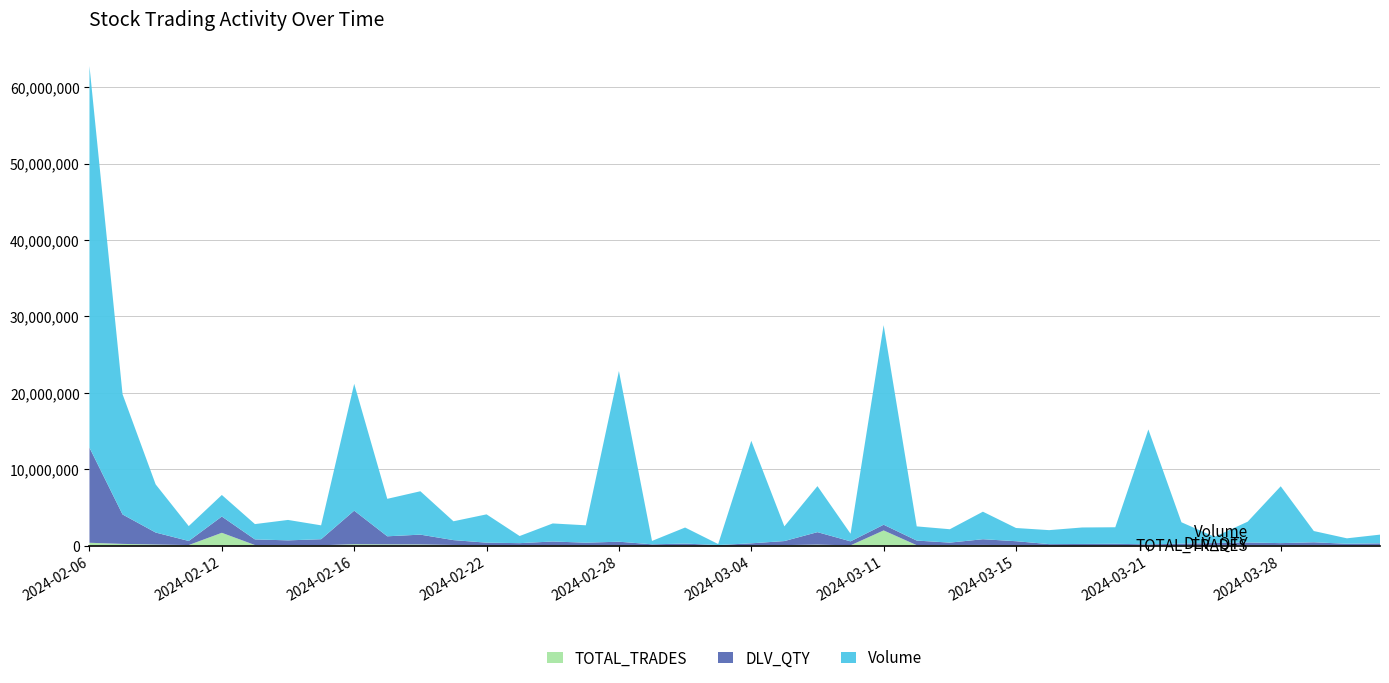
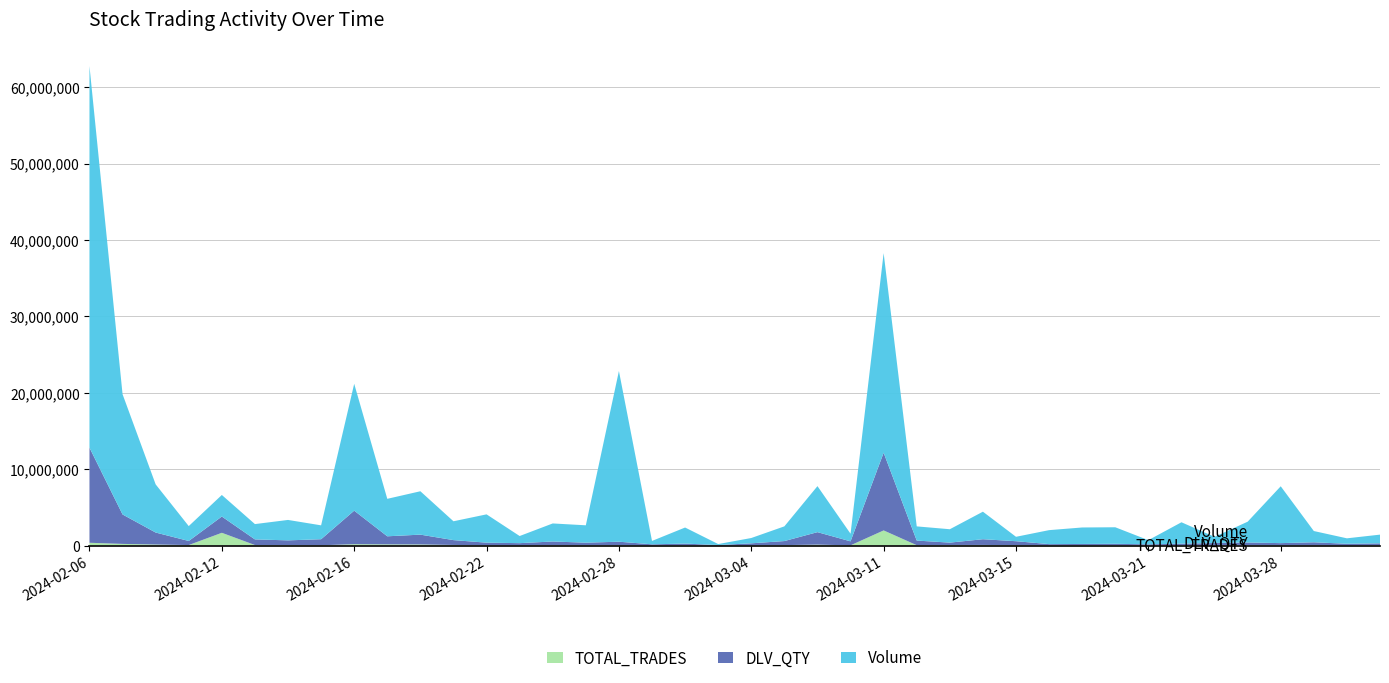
Volume, 2024-03-04: 13,000,000 -> 1,000,000
DLV_QTY, 2024-03-11: 1,000,000 -> 10,000,000
Volume, 2024-03-15: 2,000,000 -> 1,000,000
Volume, 2024-03-21: 15,000,000 -> 1,000,000
